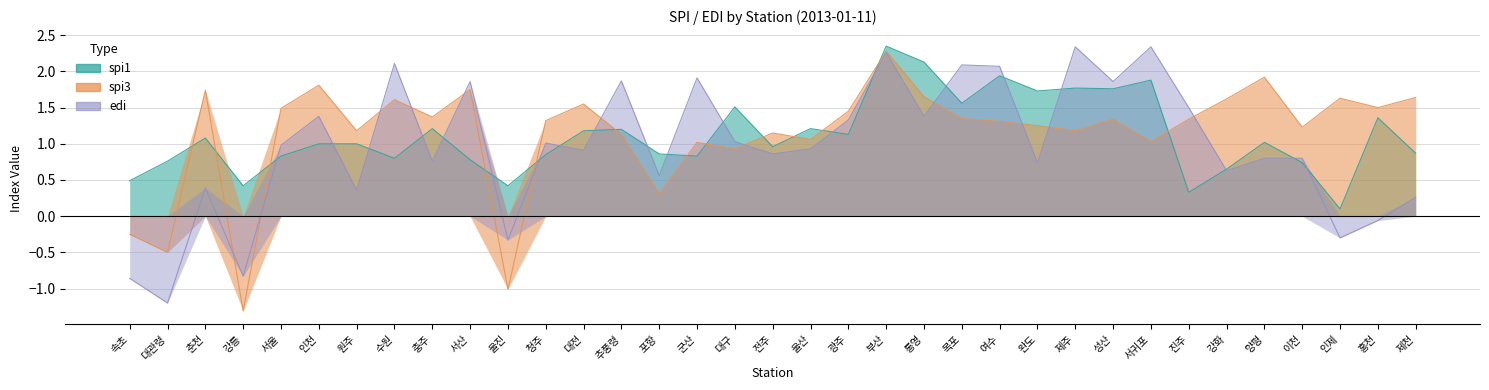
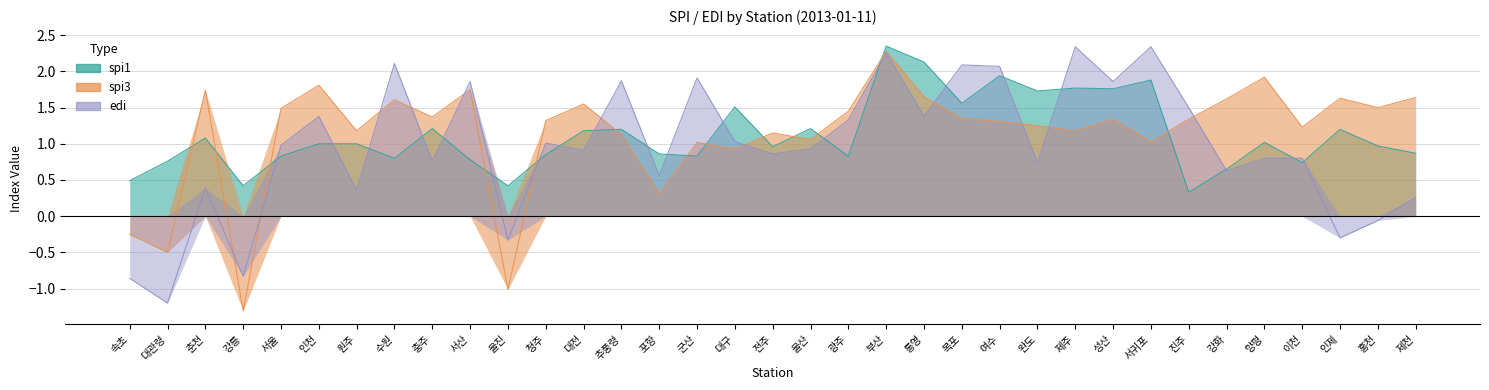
spi1, 광주: 1.1 -> 0.8
spi1, 인제: 0.1 -> 1.2
spi1, 홍천: 1.4 -> 1.0
